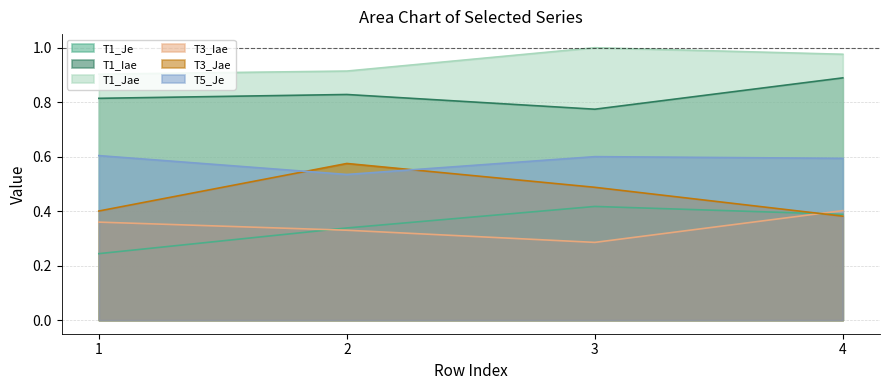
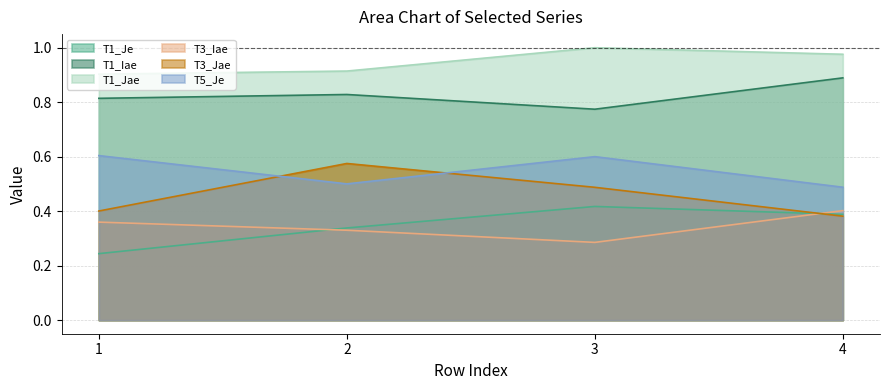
T5_Je, 2: 0.53 -> 0.50
T5_Je, 4: 0.59 -> 0.49
